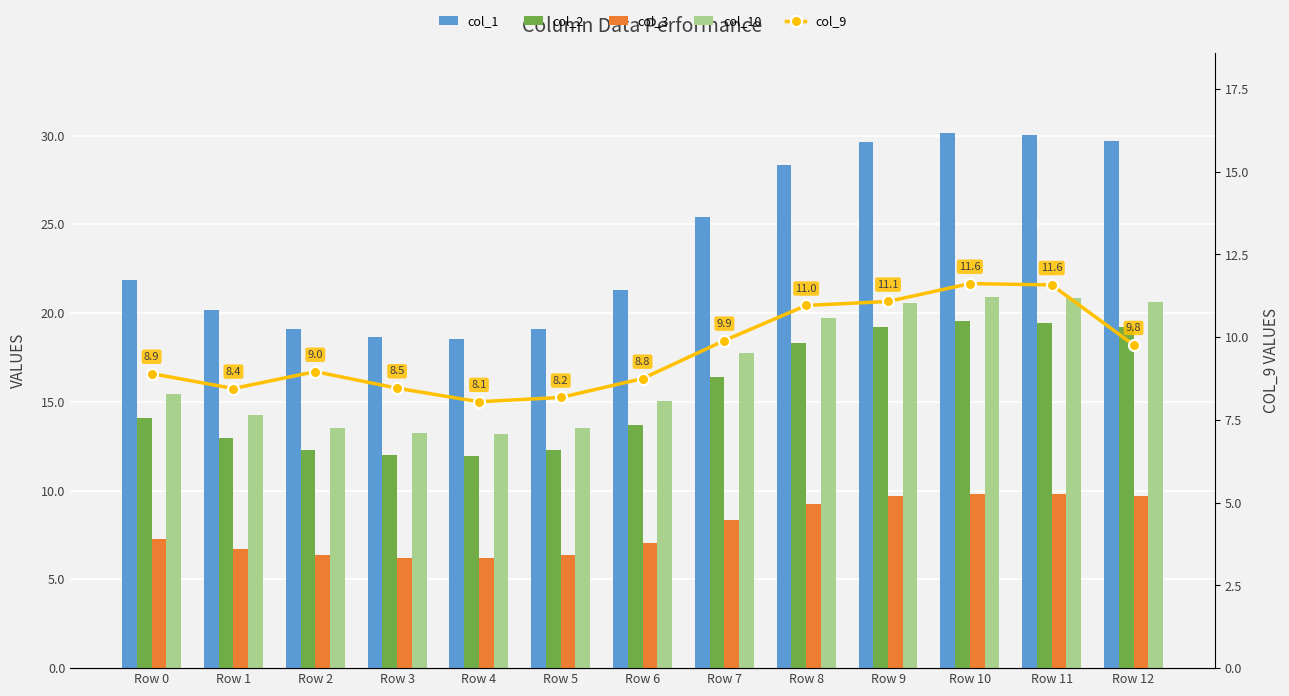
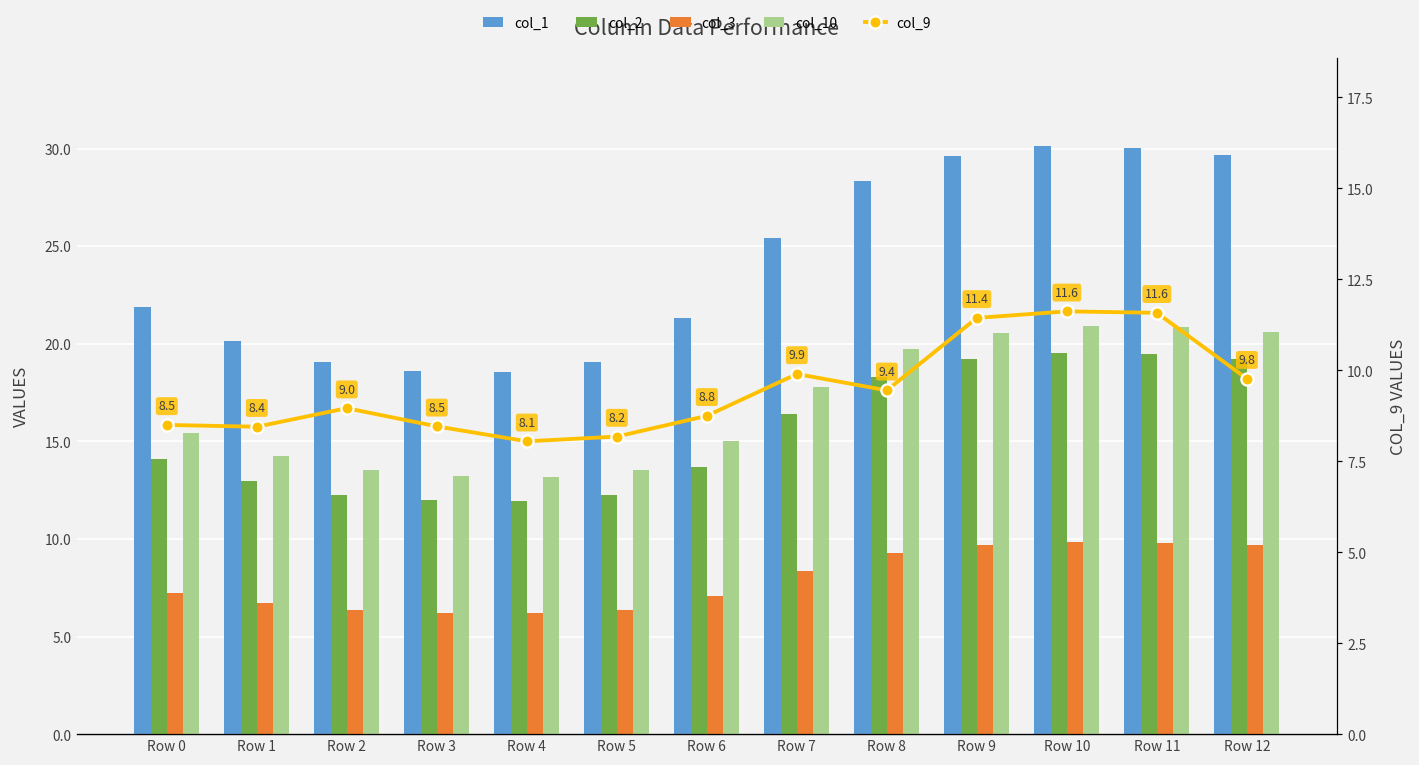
col_9, Row 0: 8.9 -> 8.5
col_9, Row 8: 11.0 -> 9.4
col_9, Row 9: 11.1 -> 11.4
